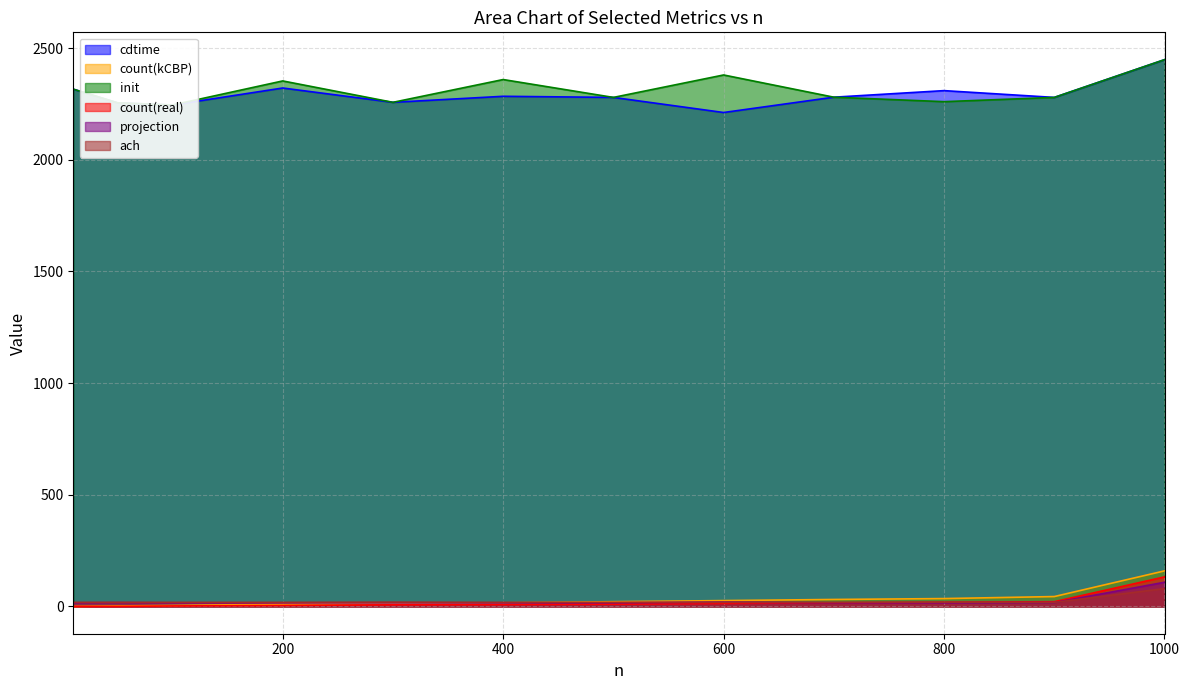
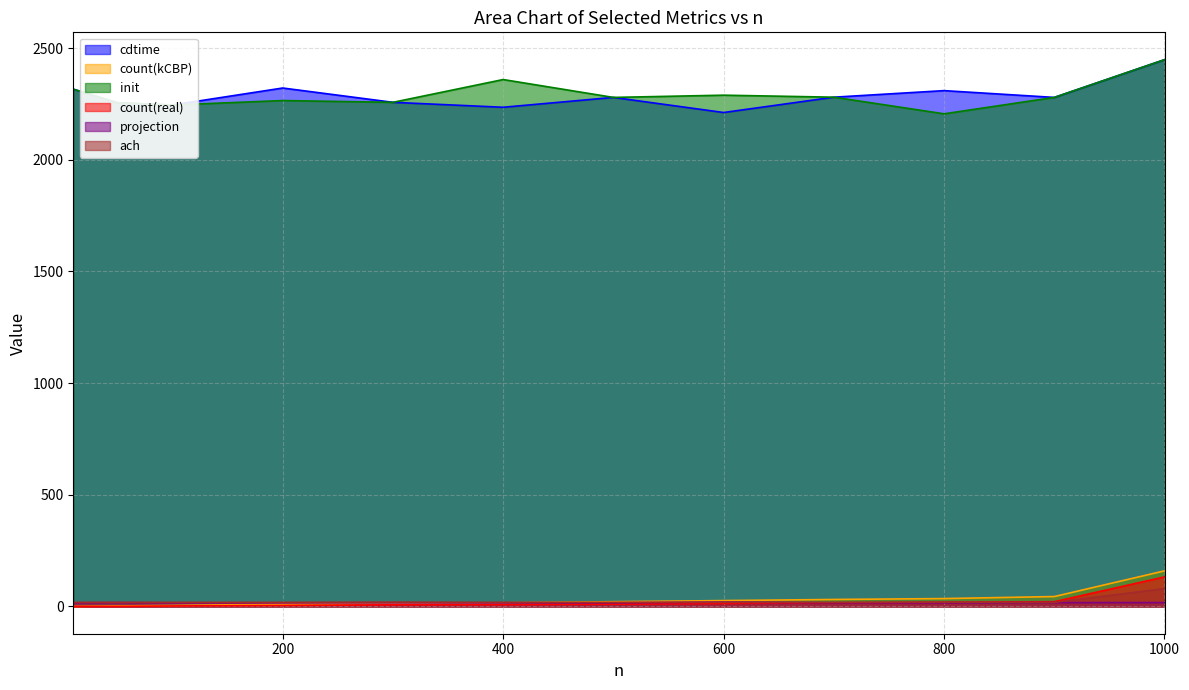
init, 200: 2350 -> 2270
cdtime, 400: 2280 -> 2230
init, 600: 2380 -> 2290
init, 800: 2260 -> 2210
projection, 1000: 110 -> 20
